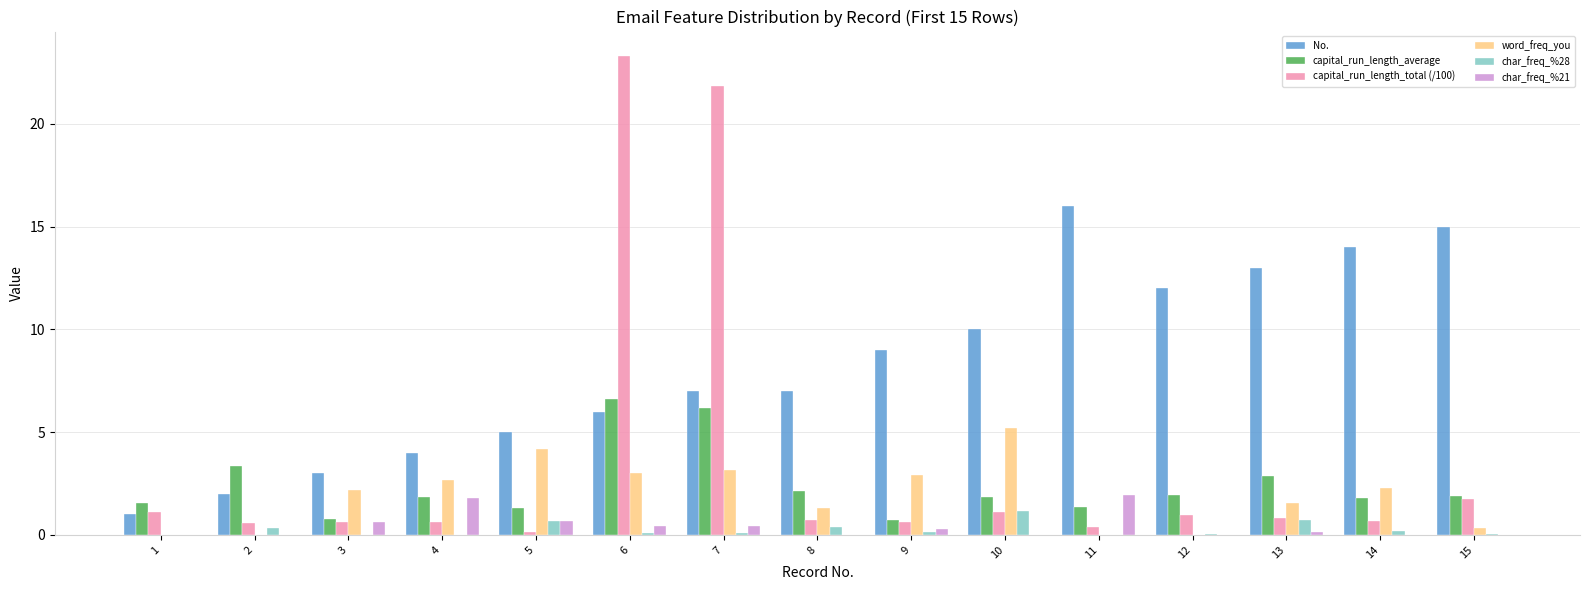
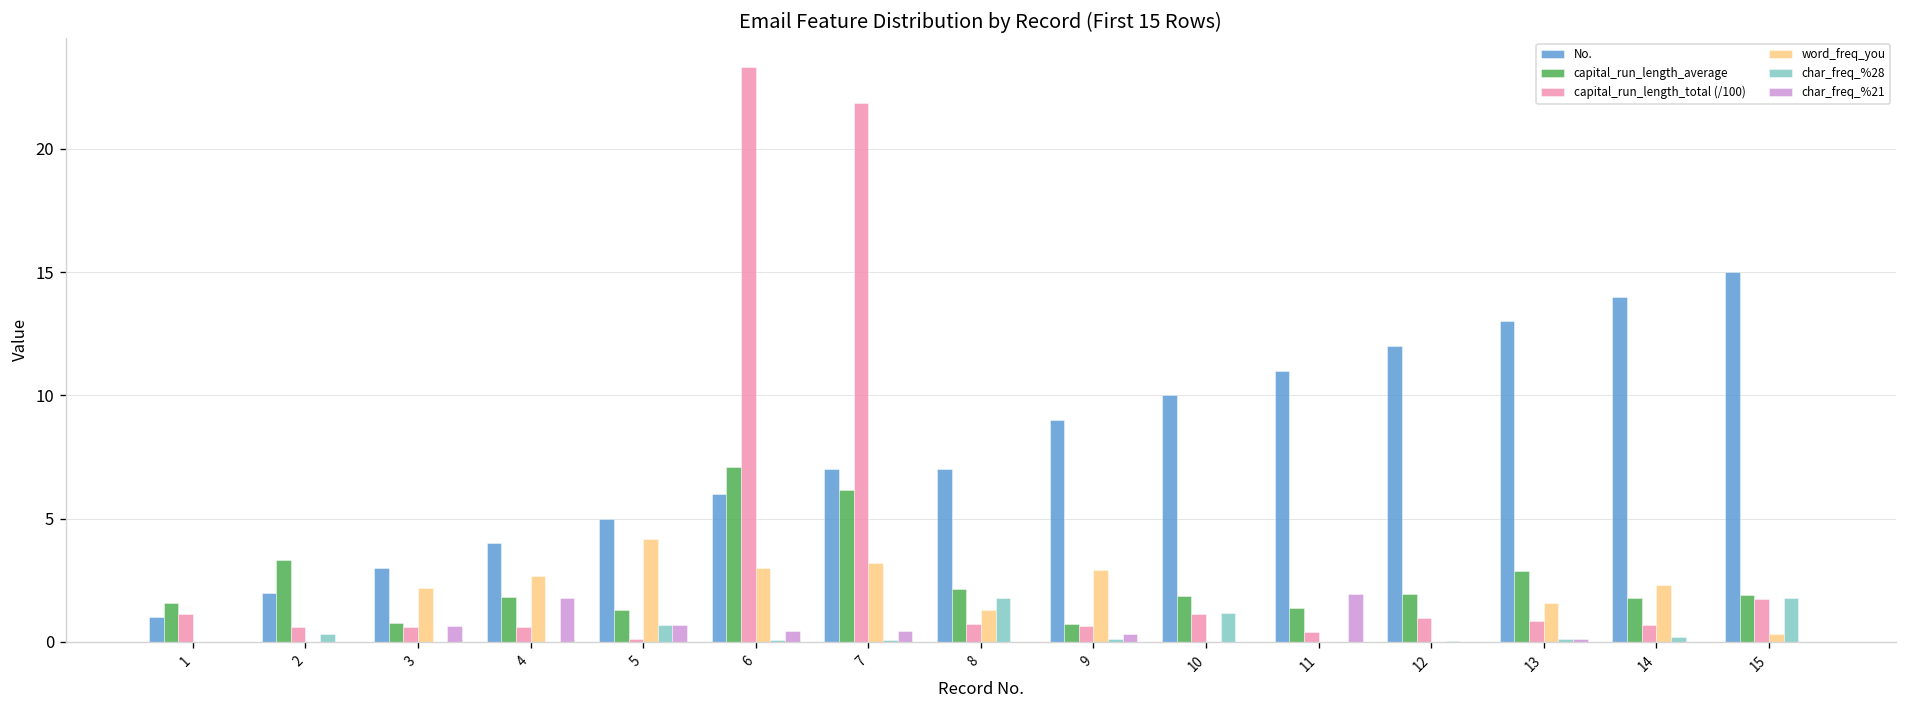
capital_run_length_average, 6: 6.6 -> 7.1
char_freq_%28, 8: 0.4 -> 1.8
word_freq_you, 10: 5.2 -> 0.0
No., 11: 16 -> 11
char_freq_%28, 13: 0.7 -> 0.1
char_freq_%28, 15: 0.0 -> 1.8
